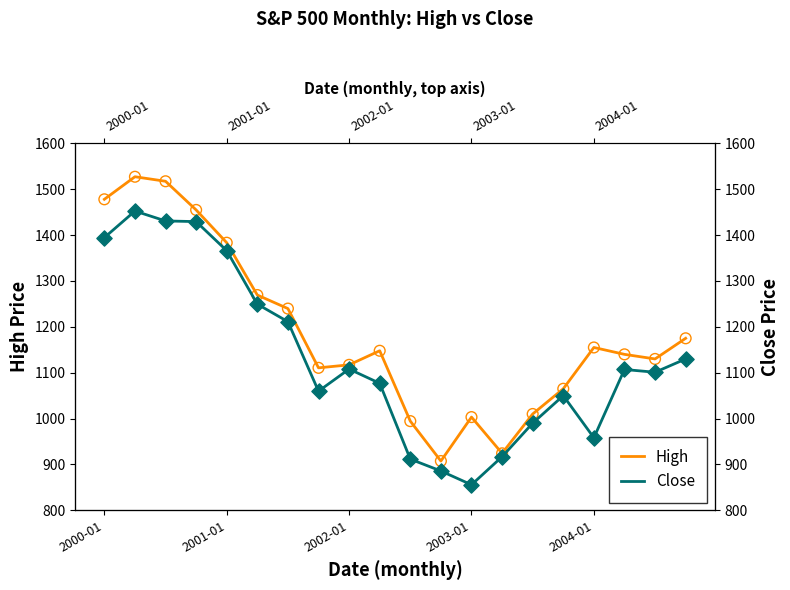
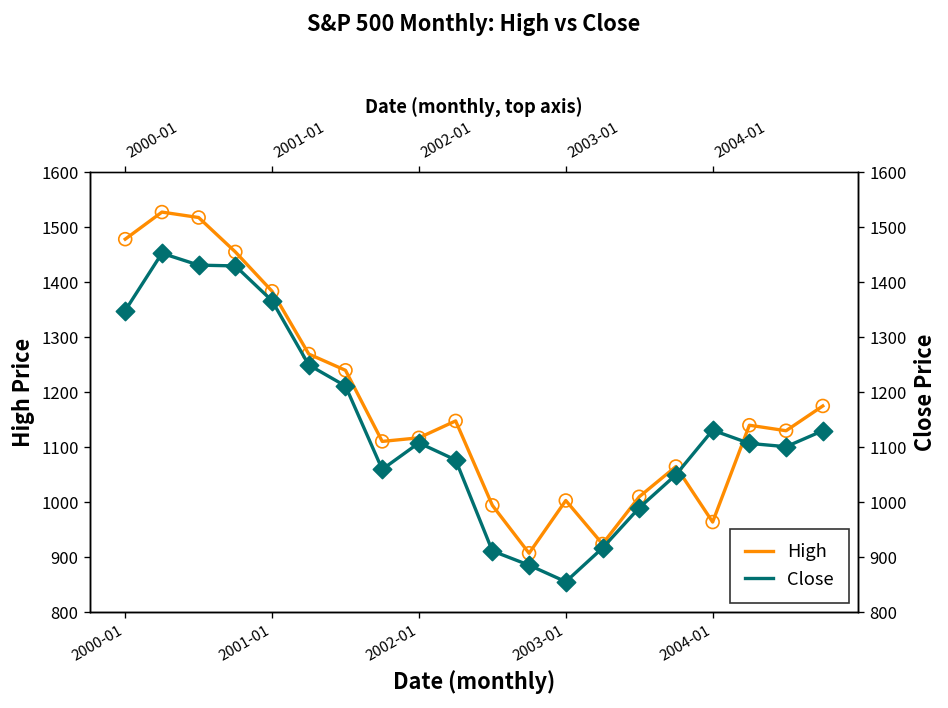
High, 2004-01: 1160 -> 960
Close, 2000-01: 1390 -> 1350
Close, 2004-01: 960 -> 1130
